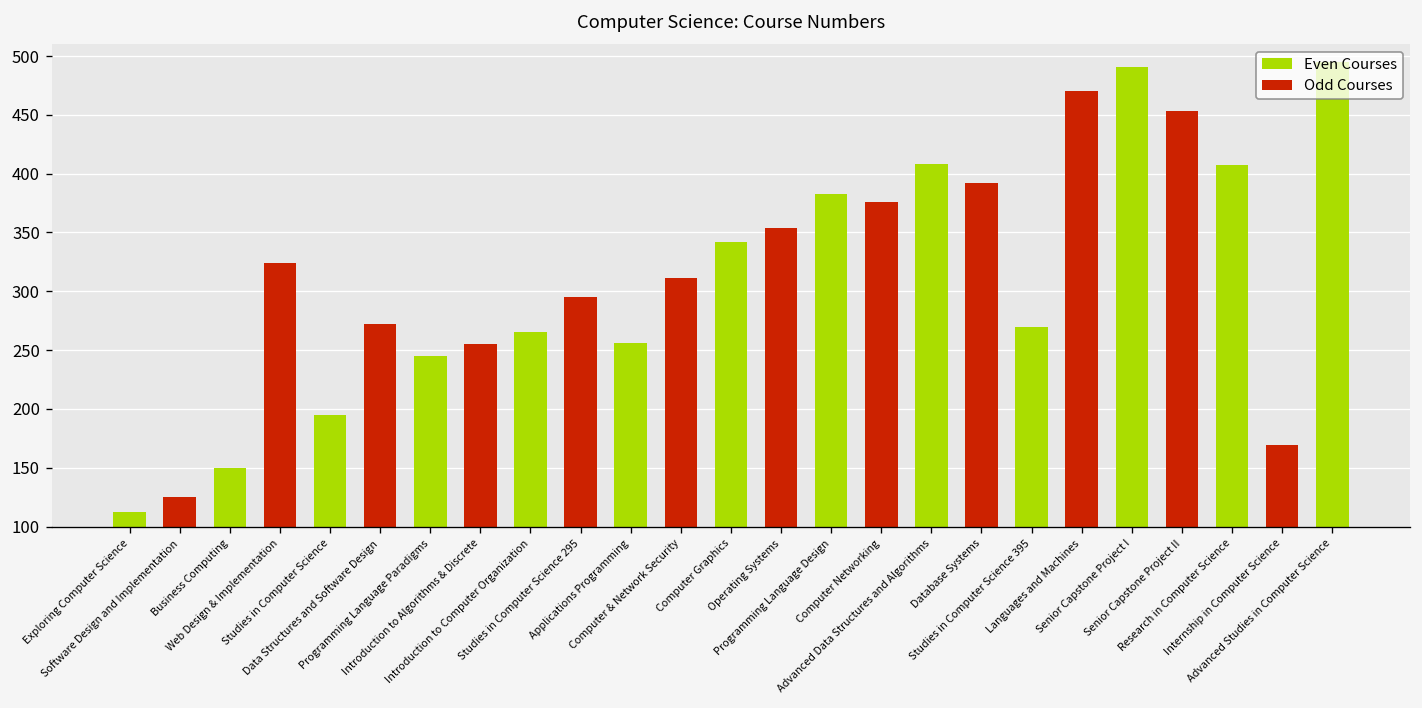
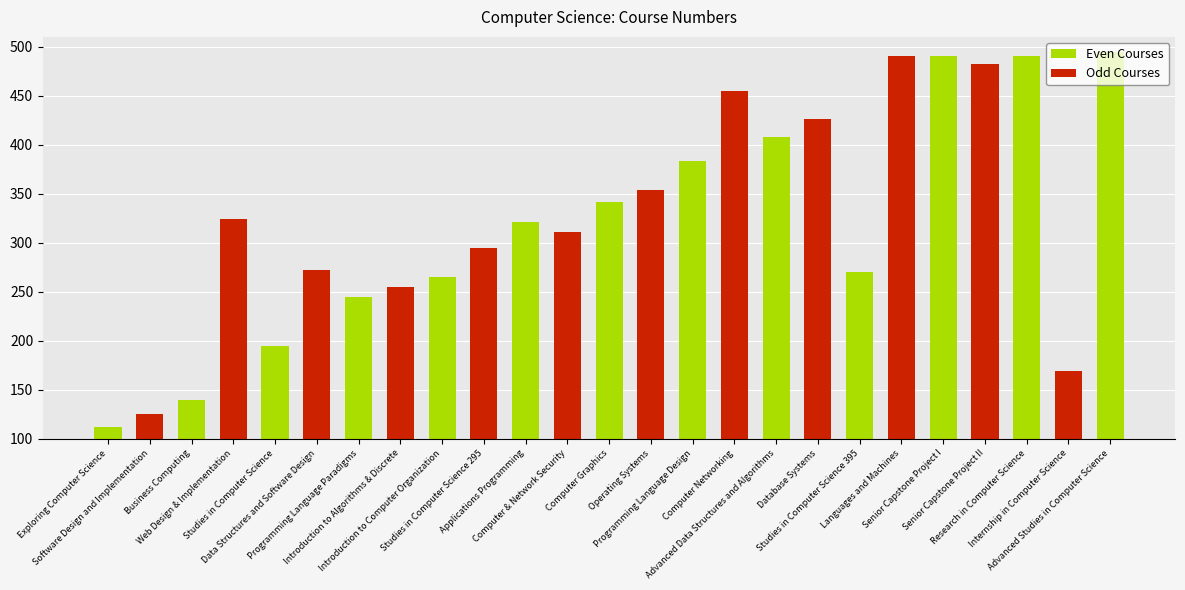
Even Courses, Business Computing: 150 -> 140
Even Courses, Applications Programming: 260 -> 320
Odd Courses, Computer Networking: 380 -> 460
Odd Courses, Database Systems: 390 -> 430
Odd Courses, Languages and Machines: 470 -> 490
Odd Courses, Senior Capstone Project II: 450 -> 480
Even Courses, Research in Computer Science: 410 -> 490
